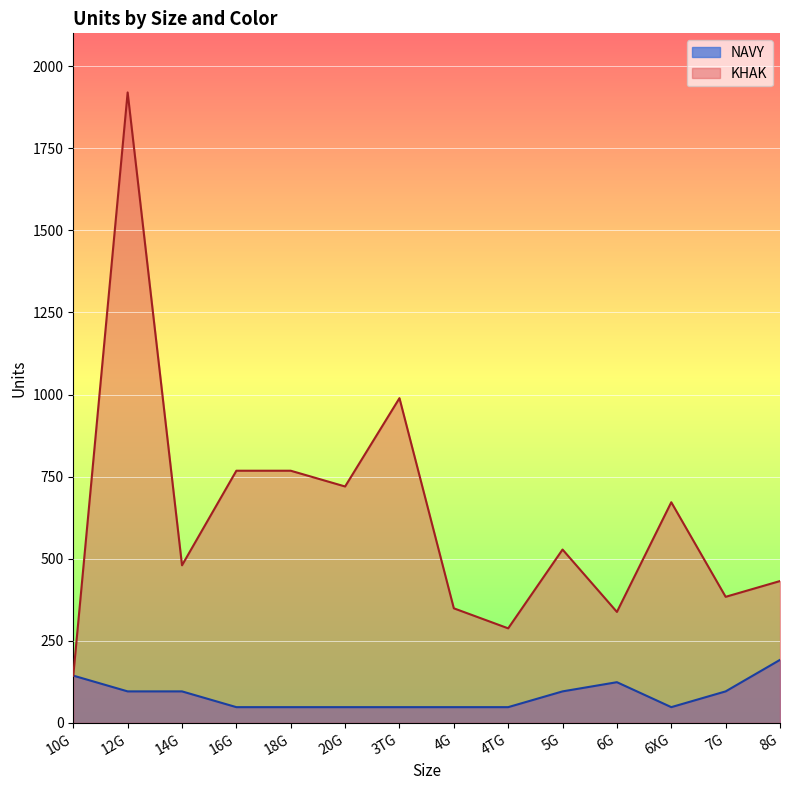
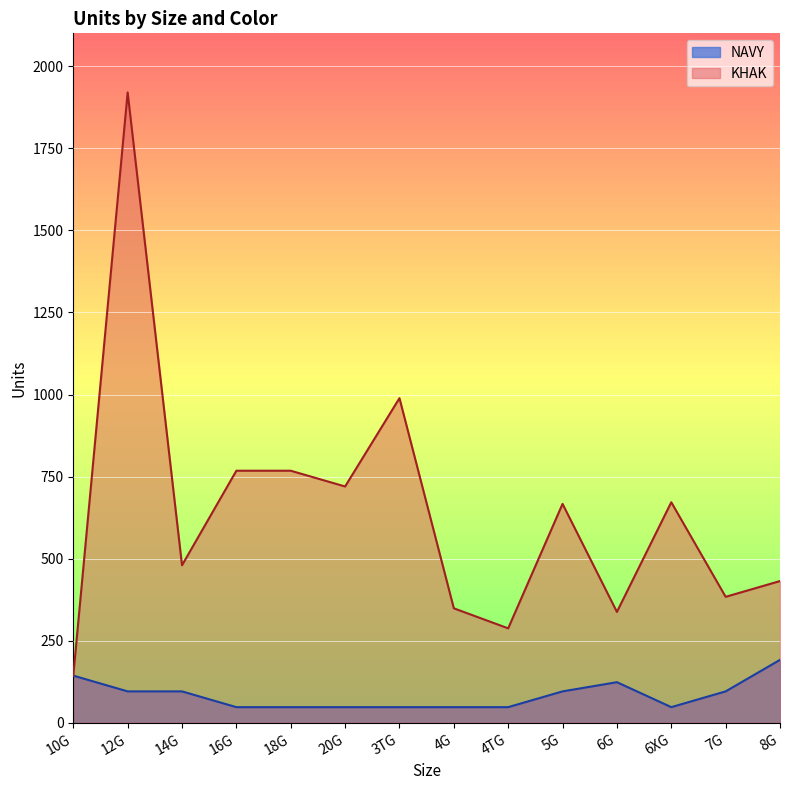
KHAK, 5G: 530 -> 670
